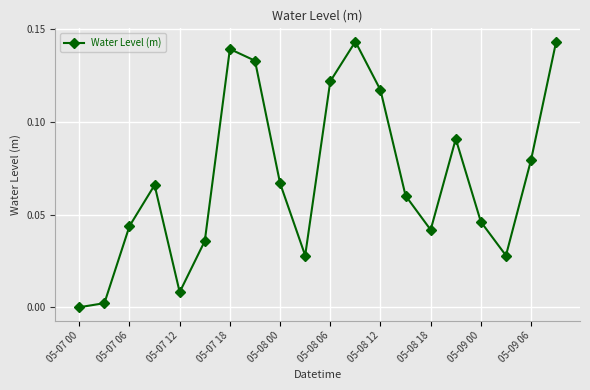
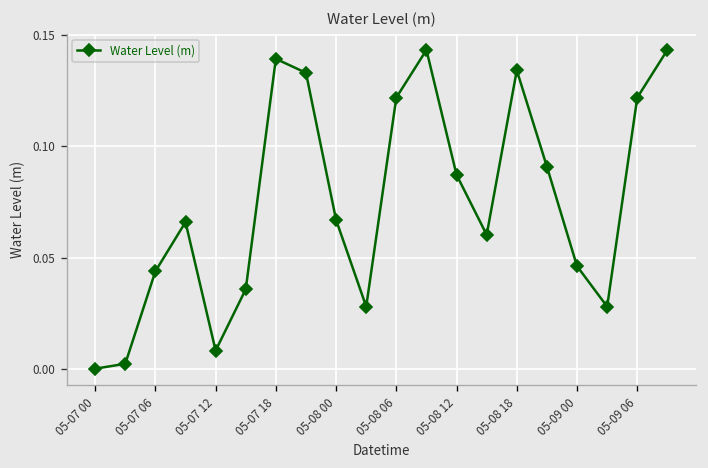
05-08 12: 0.117 -> 0.087
05-08 18: 0.042 -> 0.134
05-09 06: 0.080 -> 0.122
